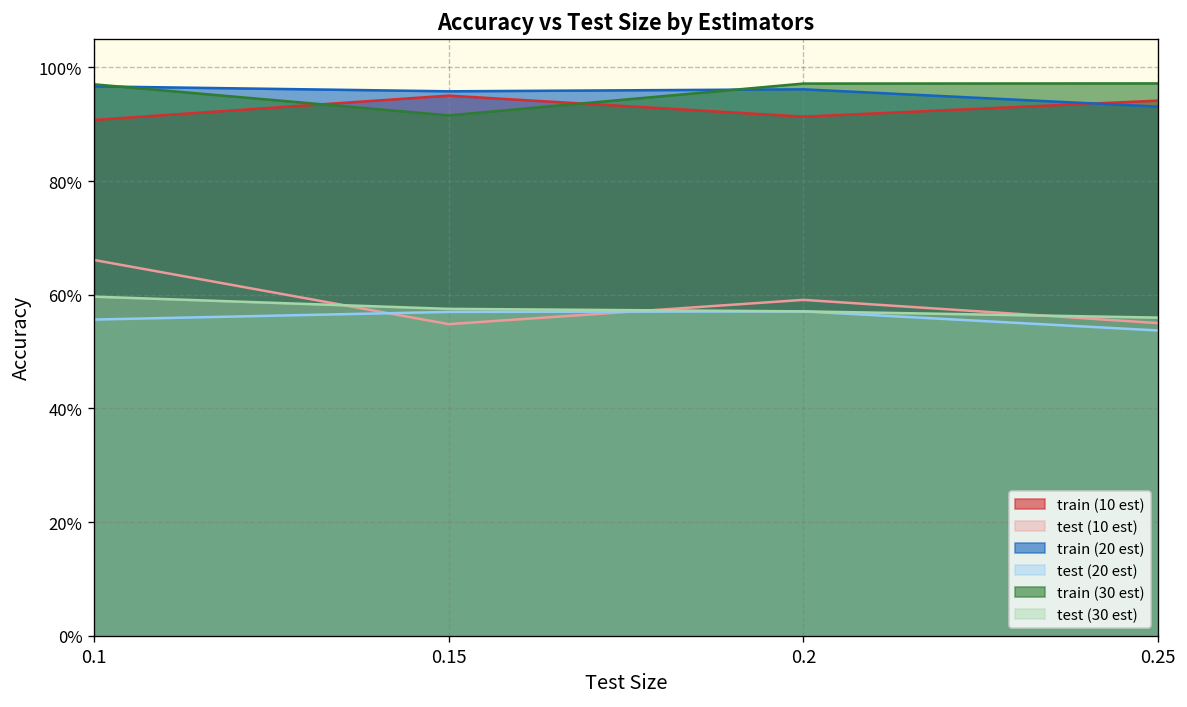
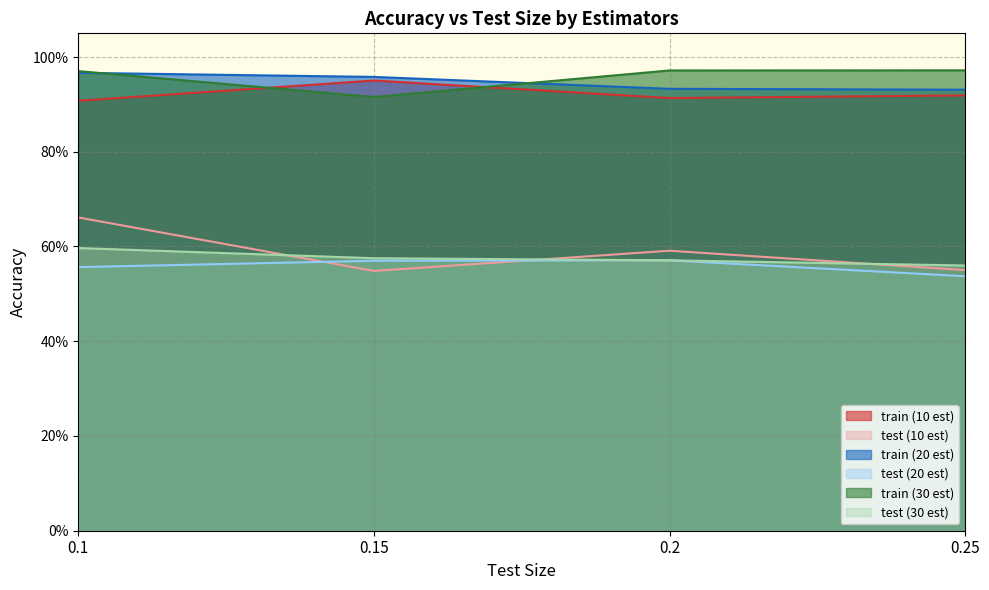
train (20 est), 0.2: 96% -> 93%
train (10 est), 0.25: 94% -> 92%
